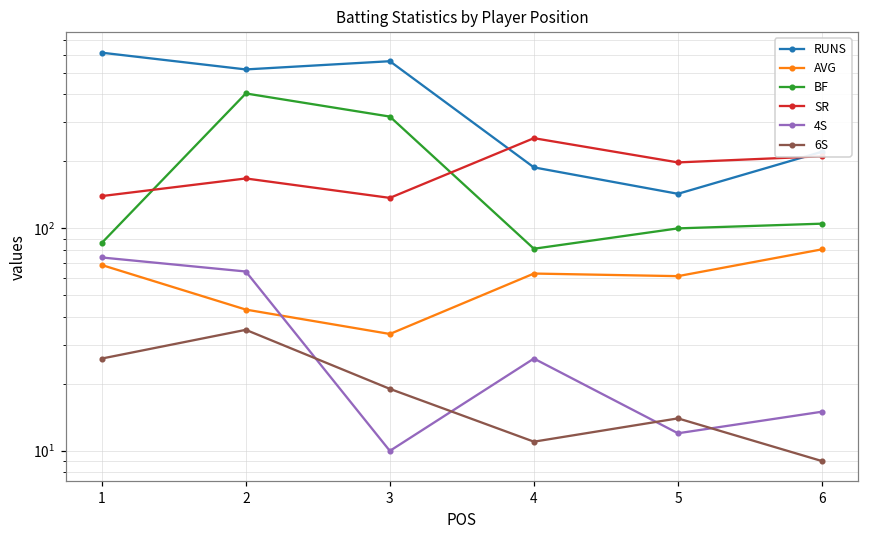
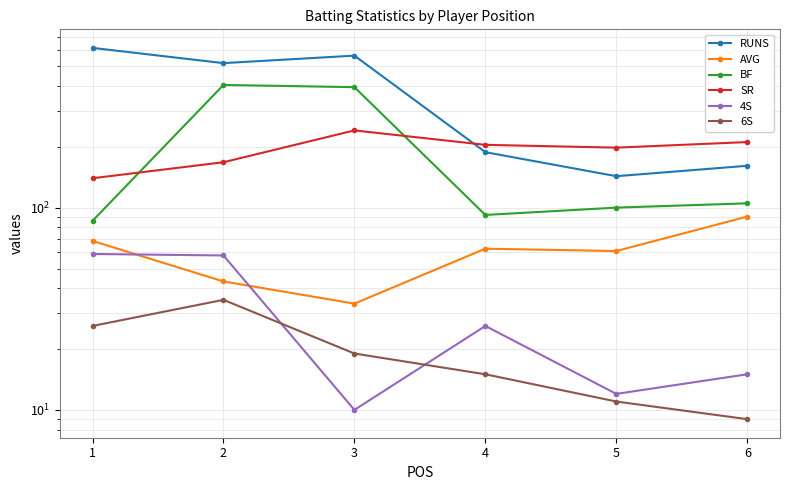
4S, 1: 74 -> 59
4S, 2: 64 -> 58
BF, 3: 320 -> 390
SR, 3: 140 -> 240
BF, 4: 81 -> 90
SR, 4: 250 -> 200
6S, 4: 11 -> 15
6S, 5: 14 -> 11
RUNS, 6: 220 -> 160
AVG, 6: 81 -> 90
